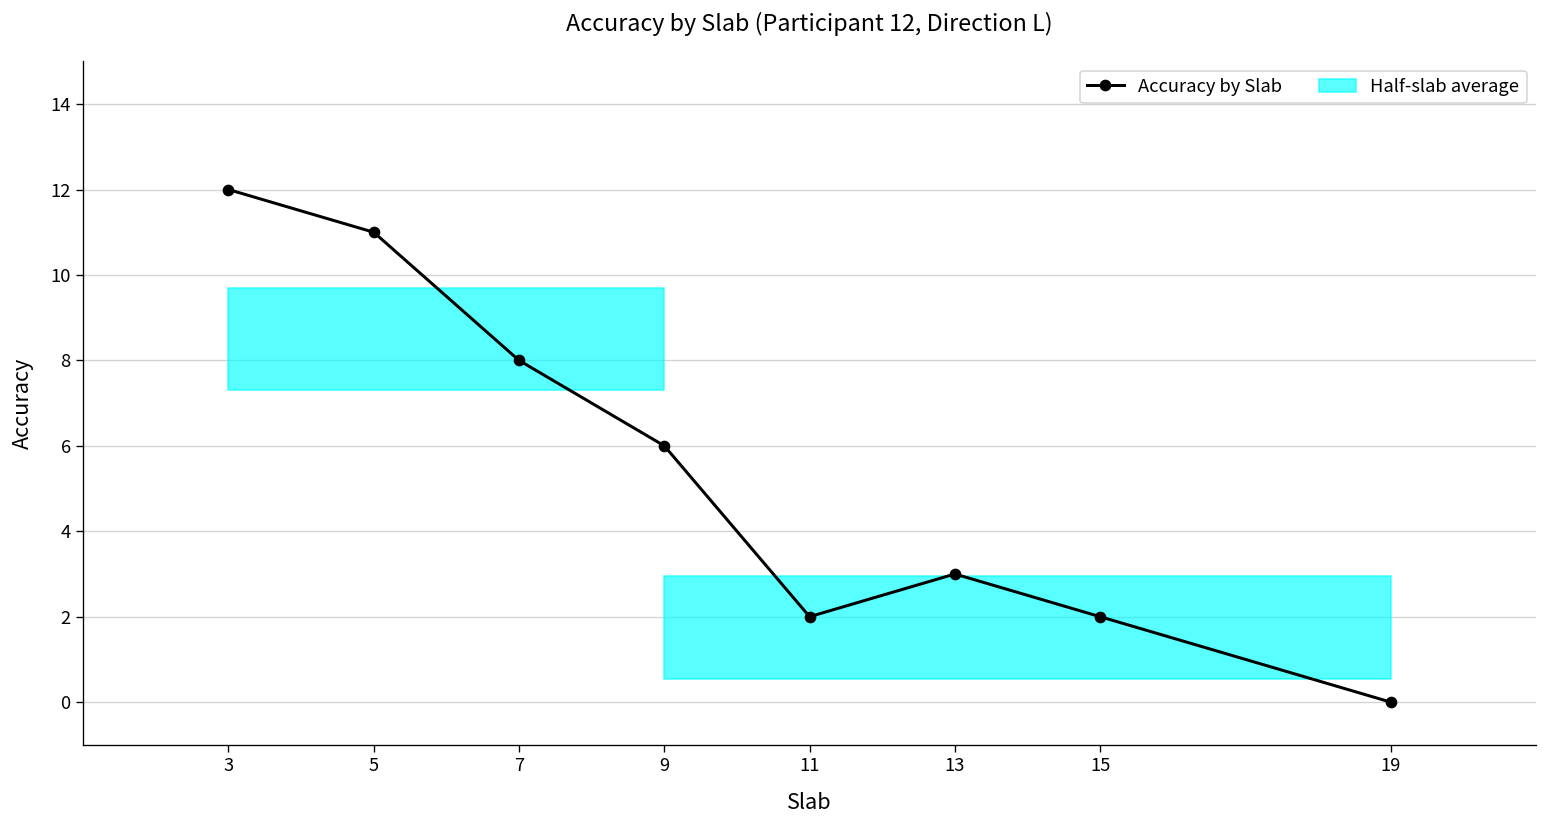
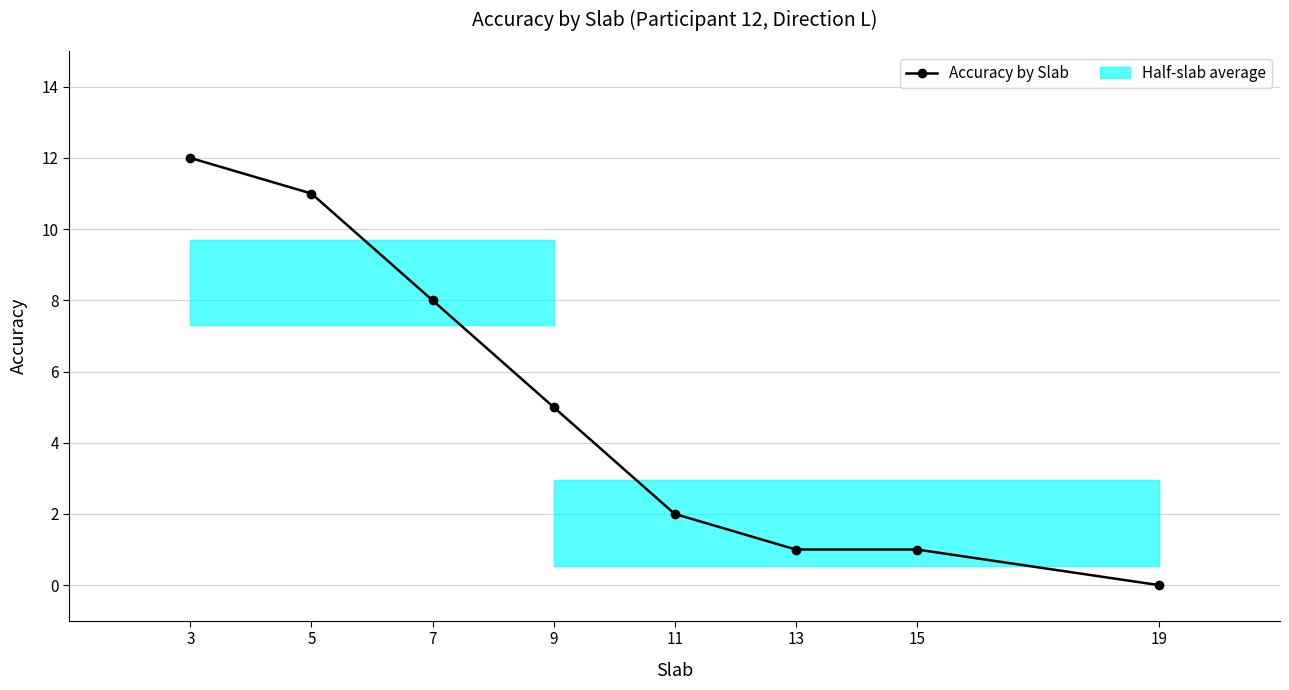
Accuracy by Slab, 9: 6 -> 5
Accuracy by Slab, 13: 3 -> 1
Accuracy by Slab, 15: 2 -> 1
